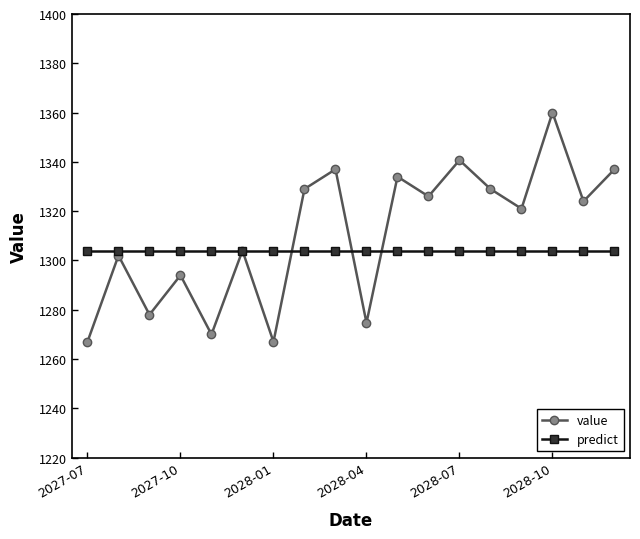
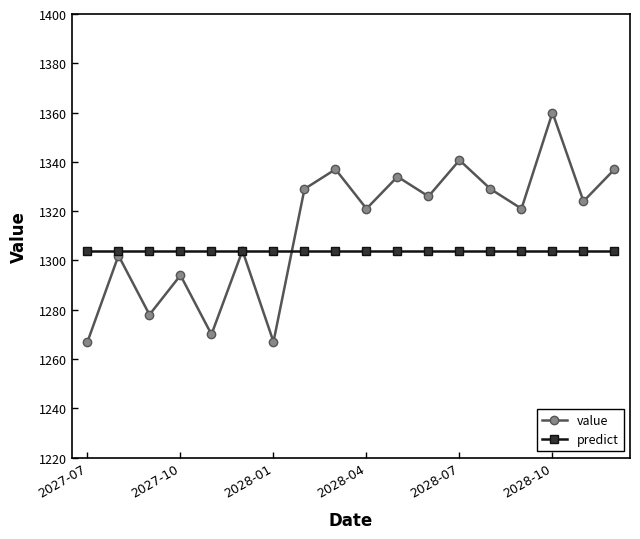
value, 2028-04: 1275 -> 1321
